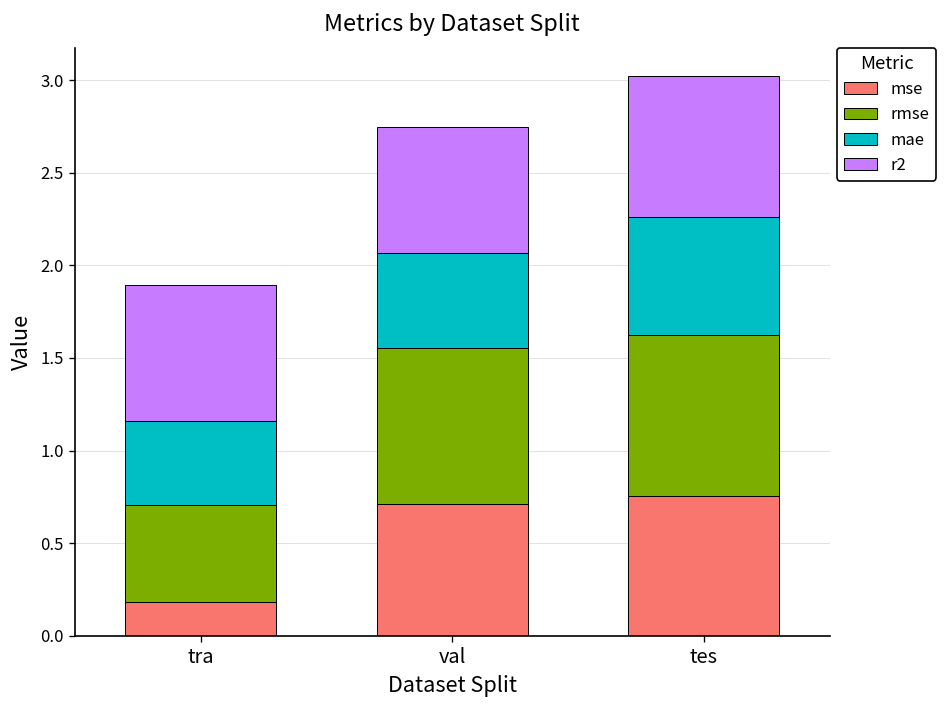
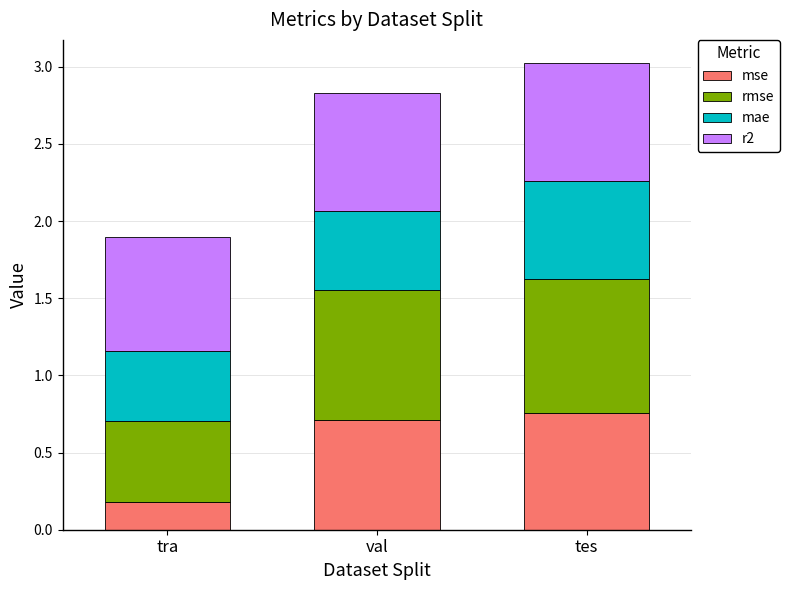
r2, val: 0.68 -> 0.77
